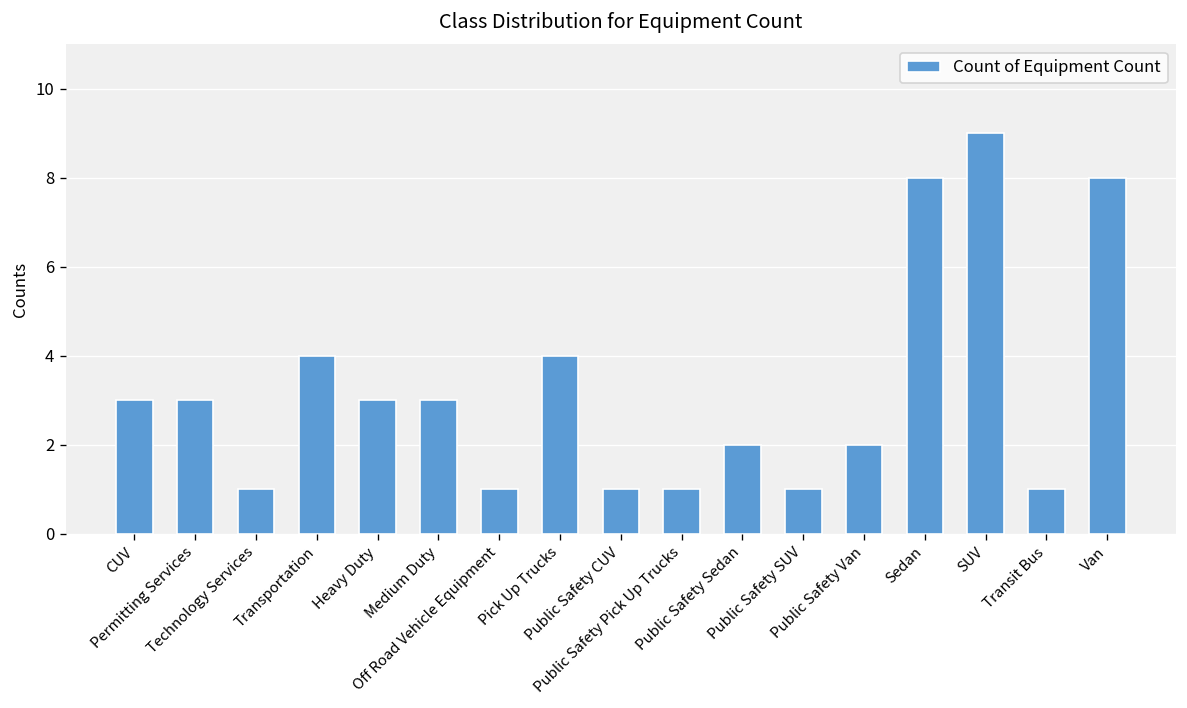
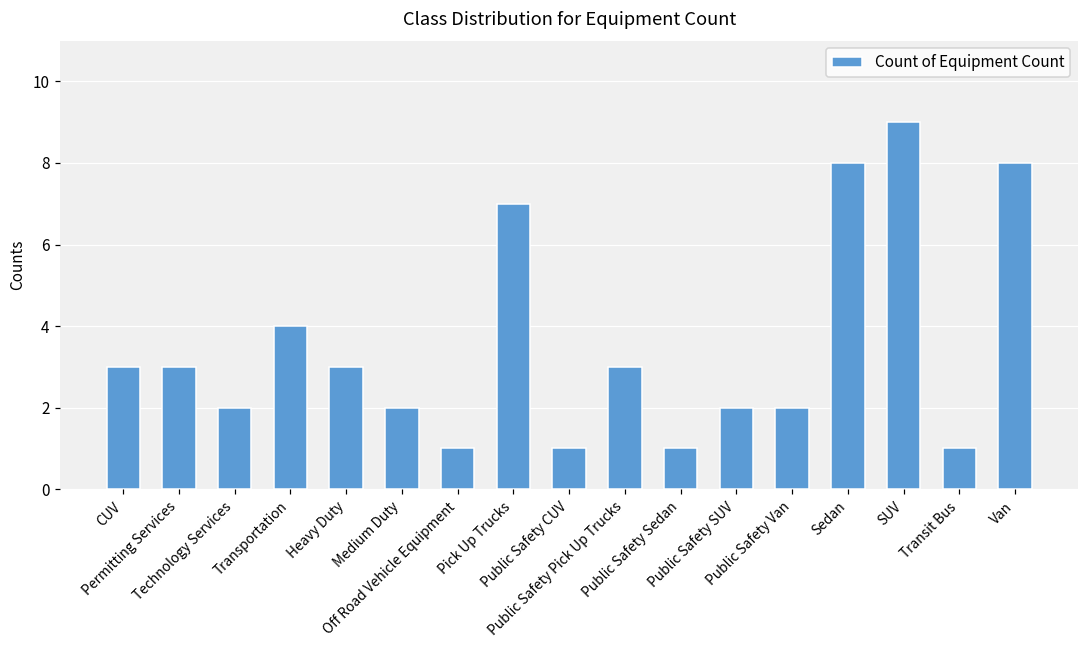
Technology Services: 1 -> 2
Medium Duty: 3 -> 2
Pick Up Trucks: 4 -> 7
Public Safety Pick Up Trucks: 1 -> 3
Public Safety Sedan: 2 -> 1
Public Safety SUV: 1 -> 2
